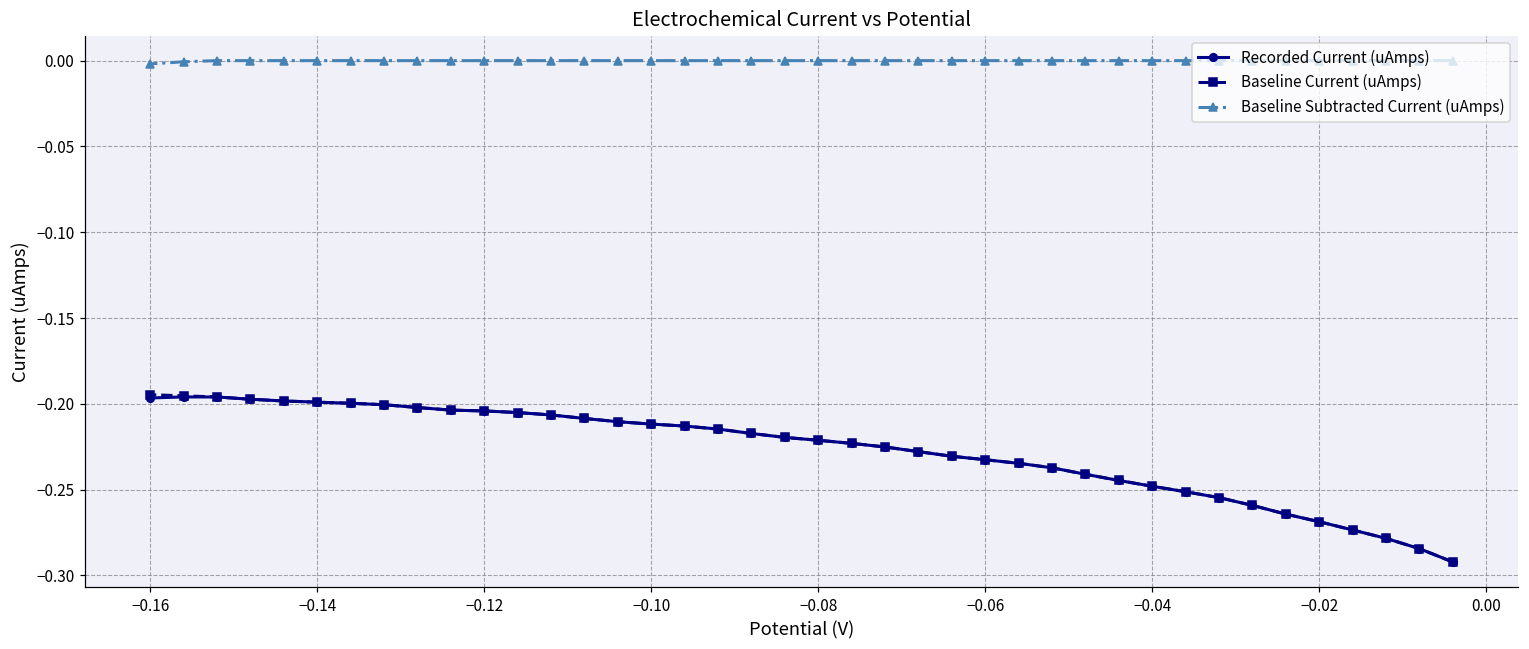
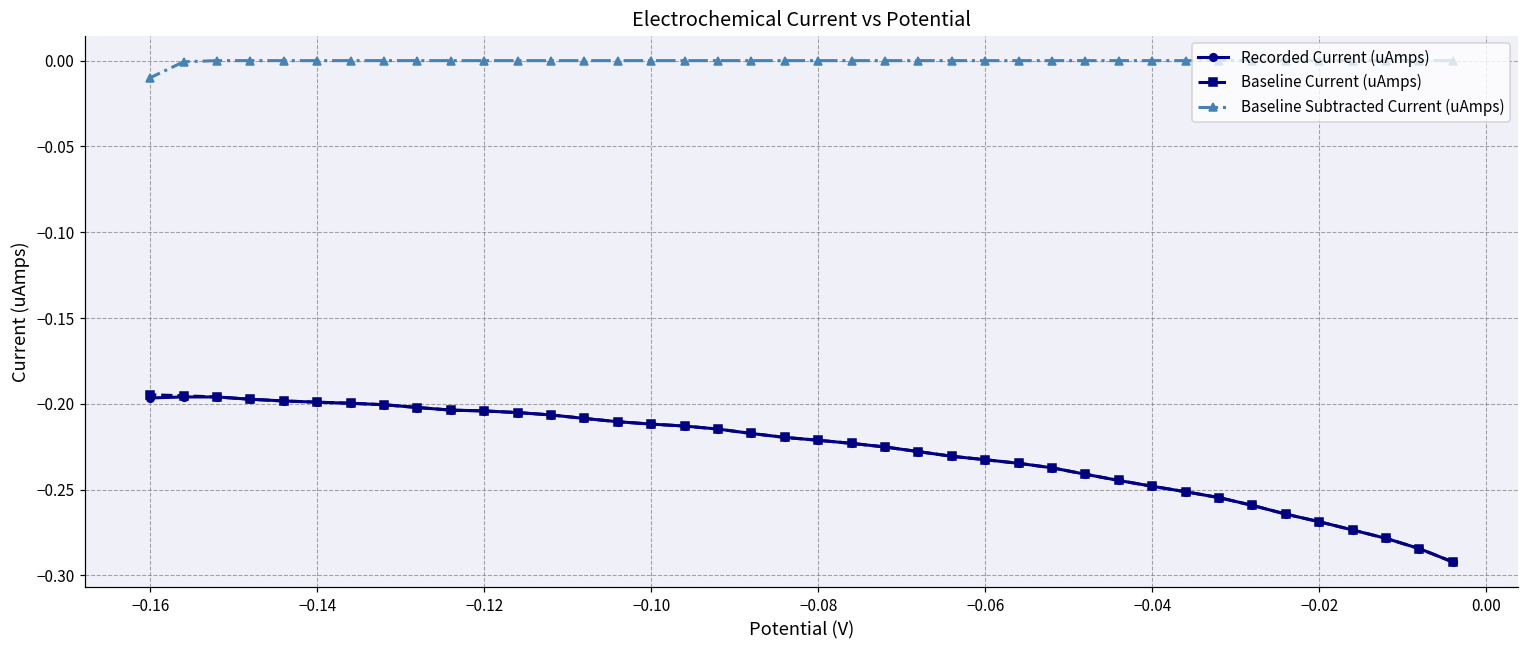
Baseline Subtracted Current (uAmps), −0.16: -0.002 -> -0.010
